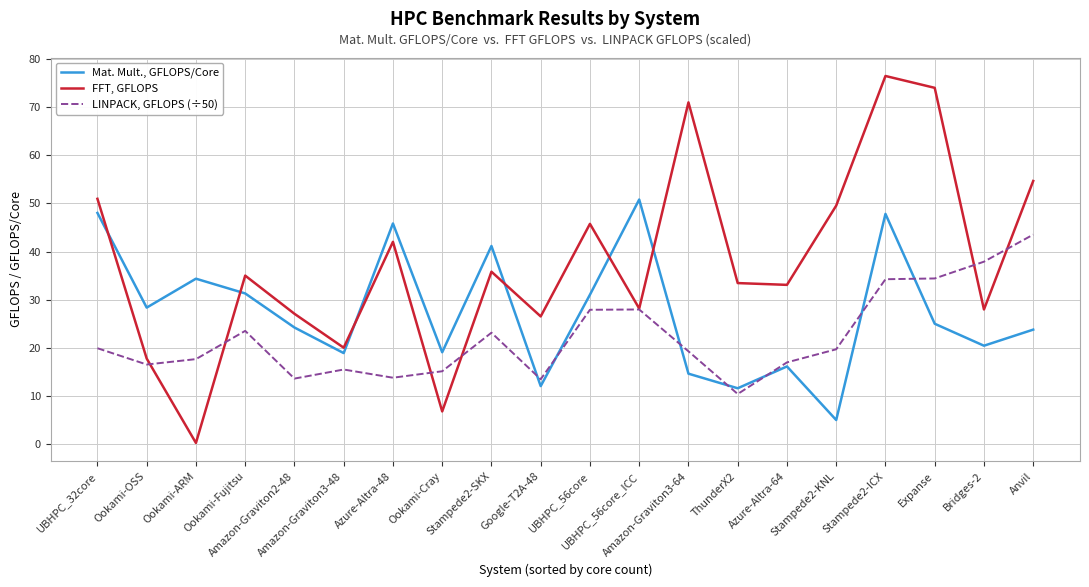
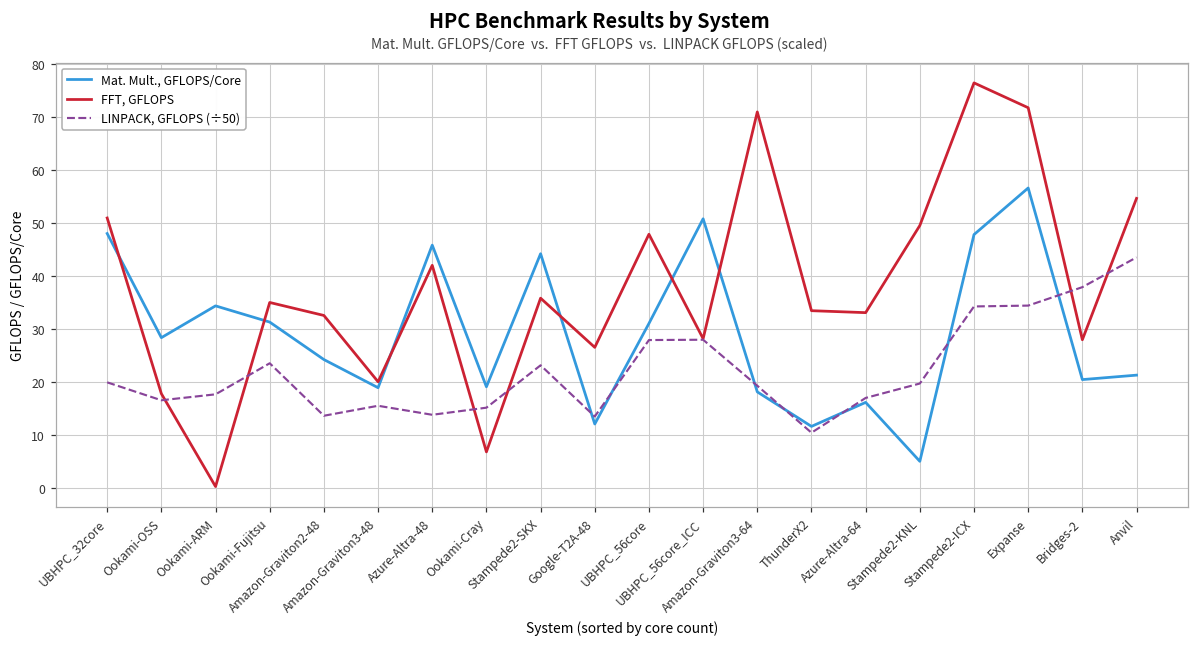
FFT, GFLOPS, Amazon-Graviton2-48: 27 -> 33
Mat. Mult., GFLOPS/Core, Stampede2-SKX: 41 -> 44
FFT, GFLOPS, UBHPC_56core: 46 -> 48
Mat. Mult., GFLOPS/Core, Amazon-Graviton3-64: 15 -> 18
Mat. Mult., GFLOPS/Core, Expanse: 25 -> 57
FFT, GFLOPS, Expanse: 74 -> 72
Mat. Mult., GFLOPS/Core, Anvil: 24 -> 21
